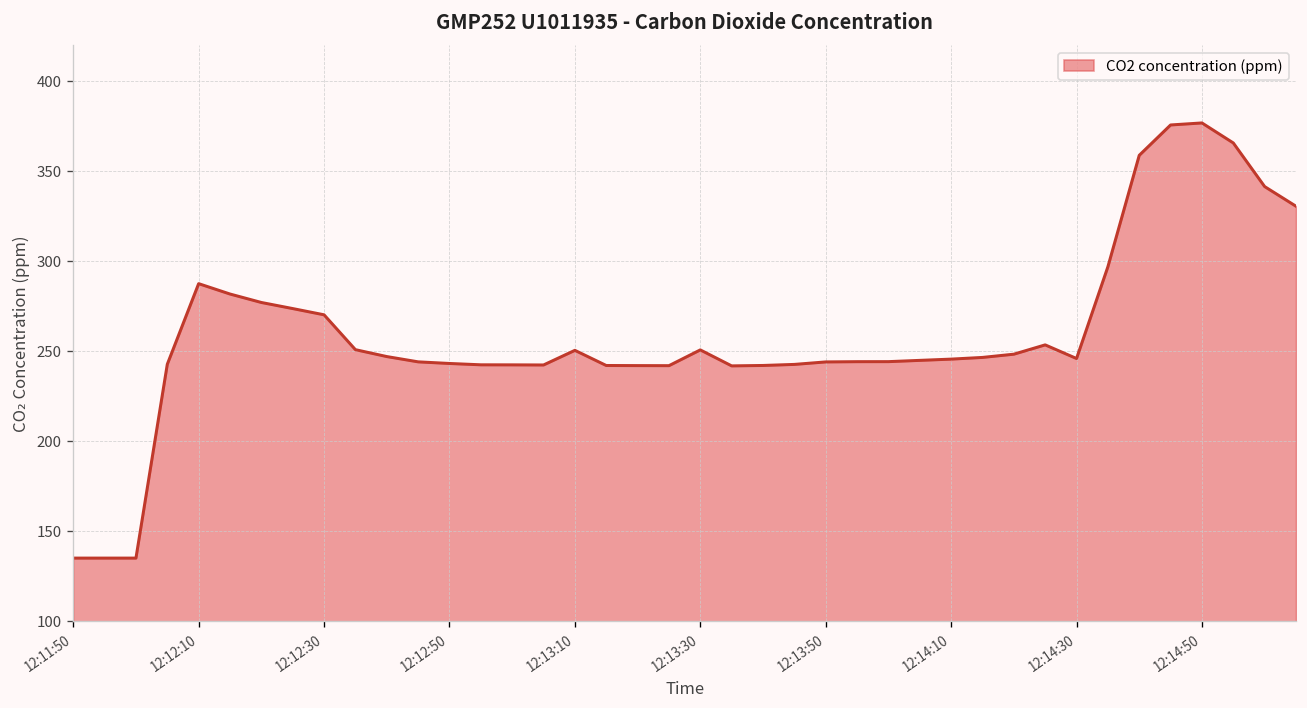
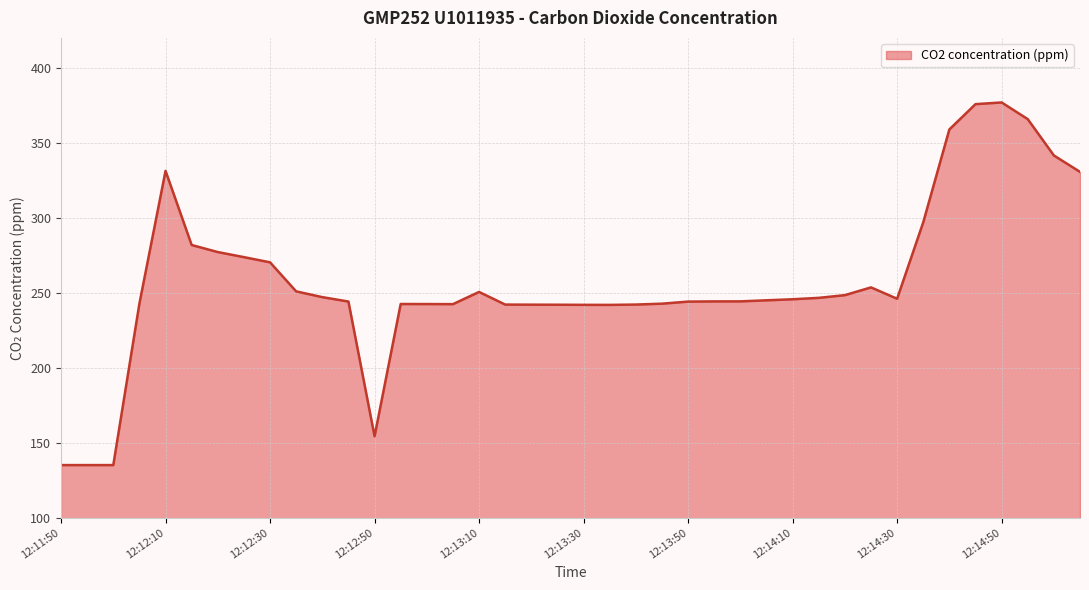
12:12:10: 288 -> 331
12:12:50: 243 -> 154
12:13:30: 251 -> 242
